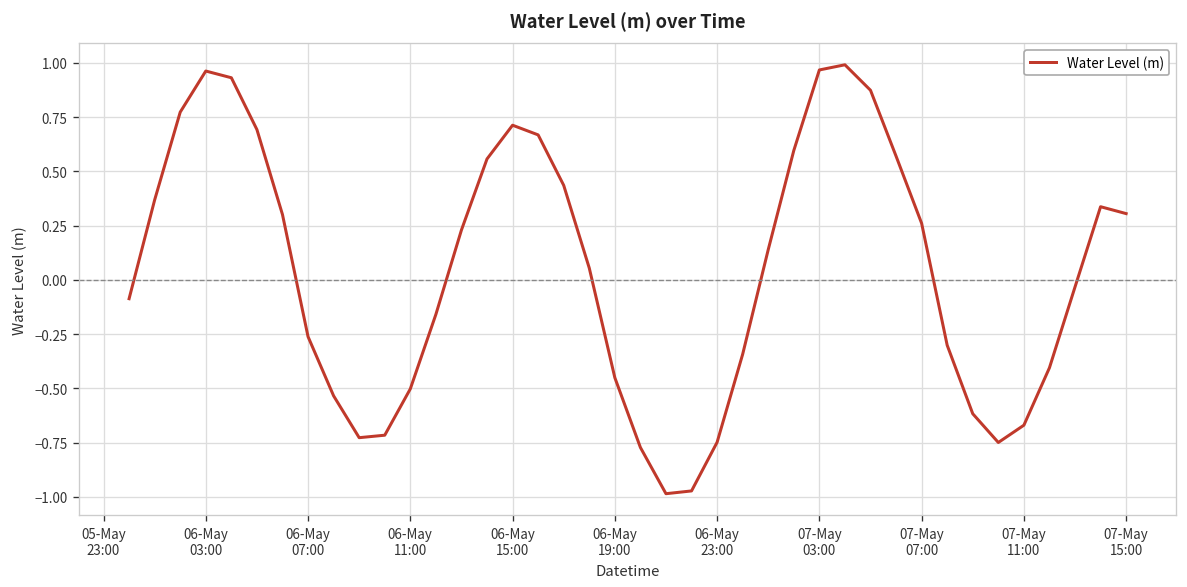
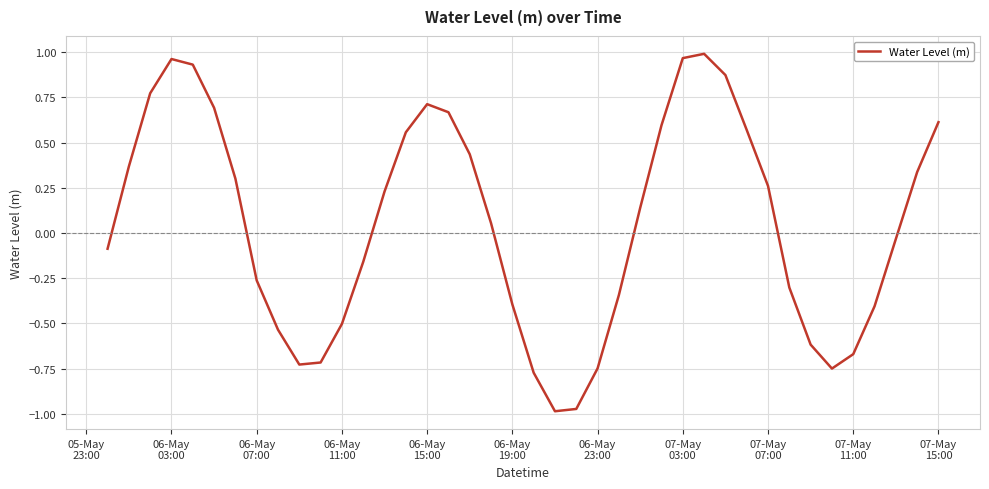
06-May 19:00: -0.45 -> -0.39
07-May 15:00: 0.31 -> 0.61
